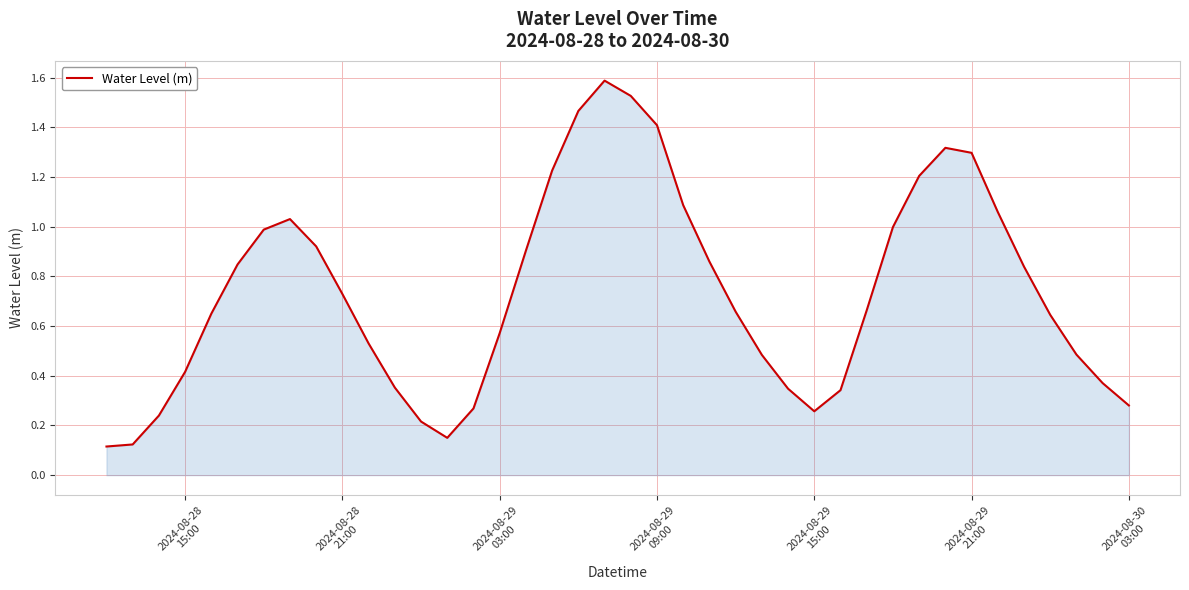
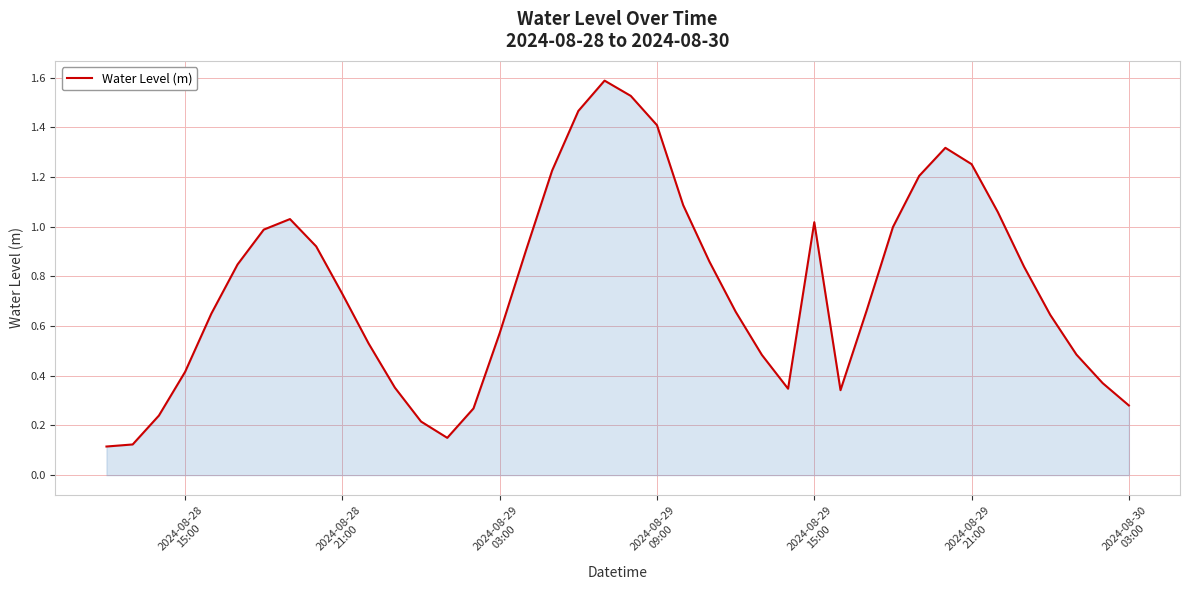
2024-08-29 15:00: 0.26 -> 1.02
2024-08-29 21:00: 1.30 -> 1.25
